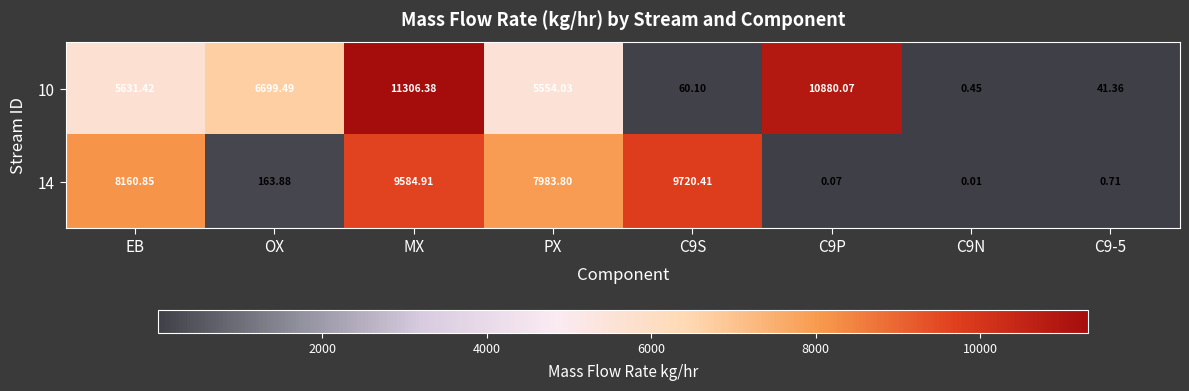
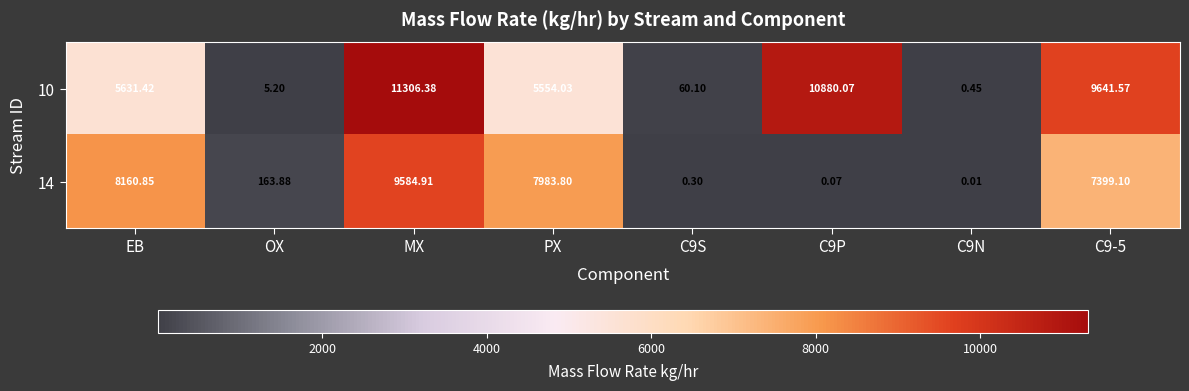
10, OX: 6699.49 -> 5.20
10, C9-5: 41.36 -> 9641.57
14, C9S: 9720.41 -> 0.30
14, C9-5: 0.71 -> 7399.10
